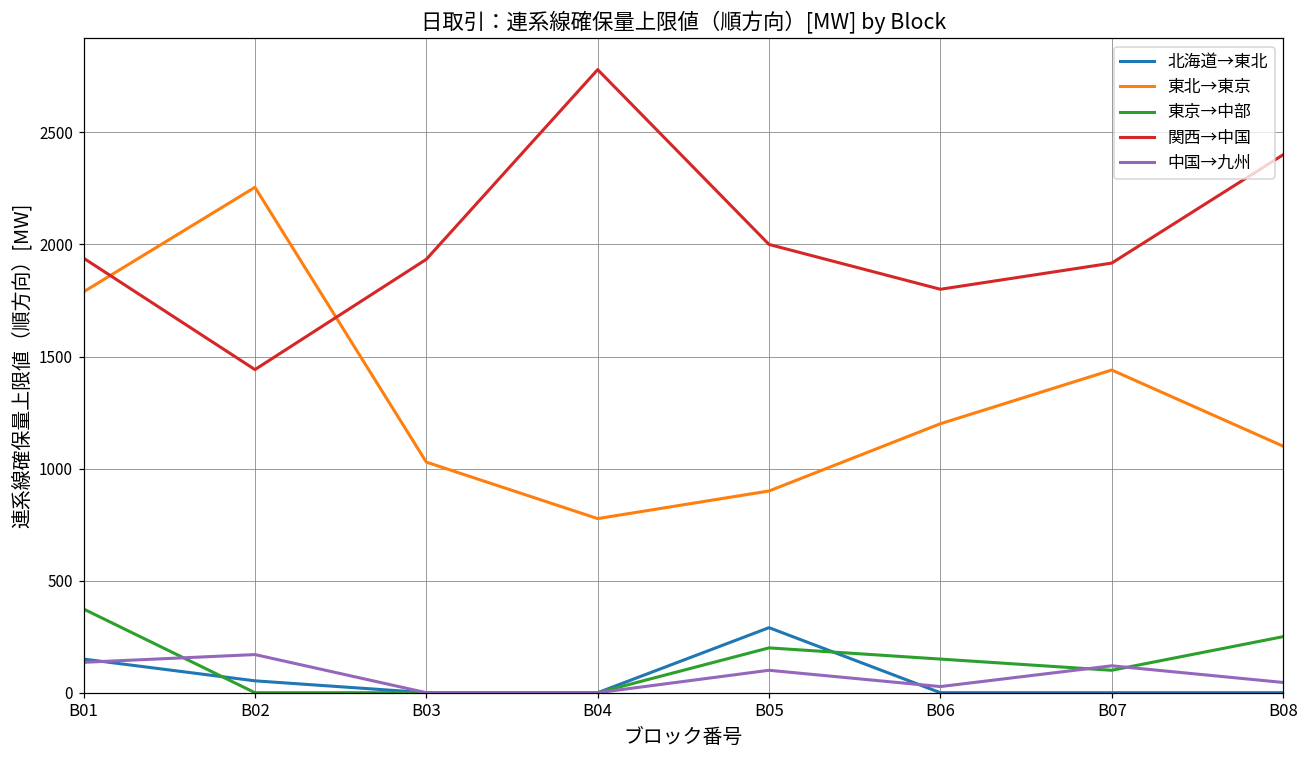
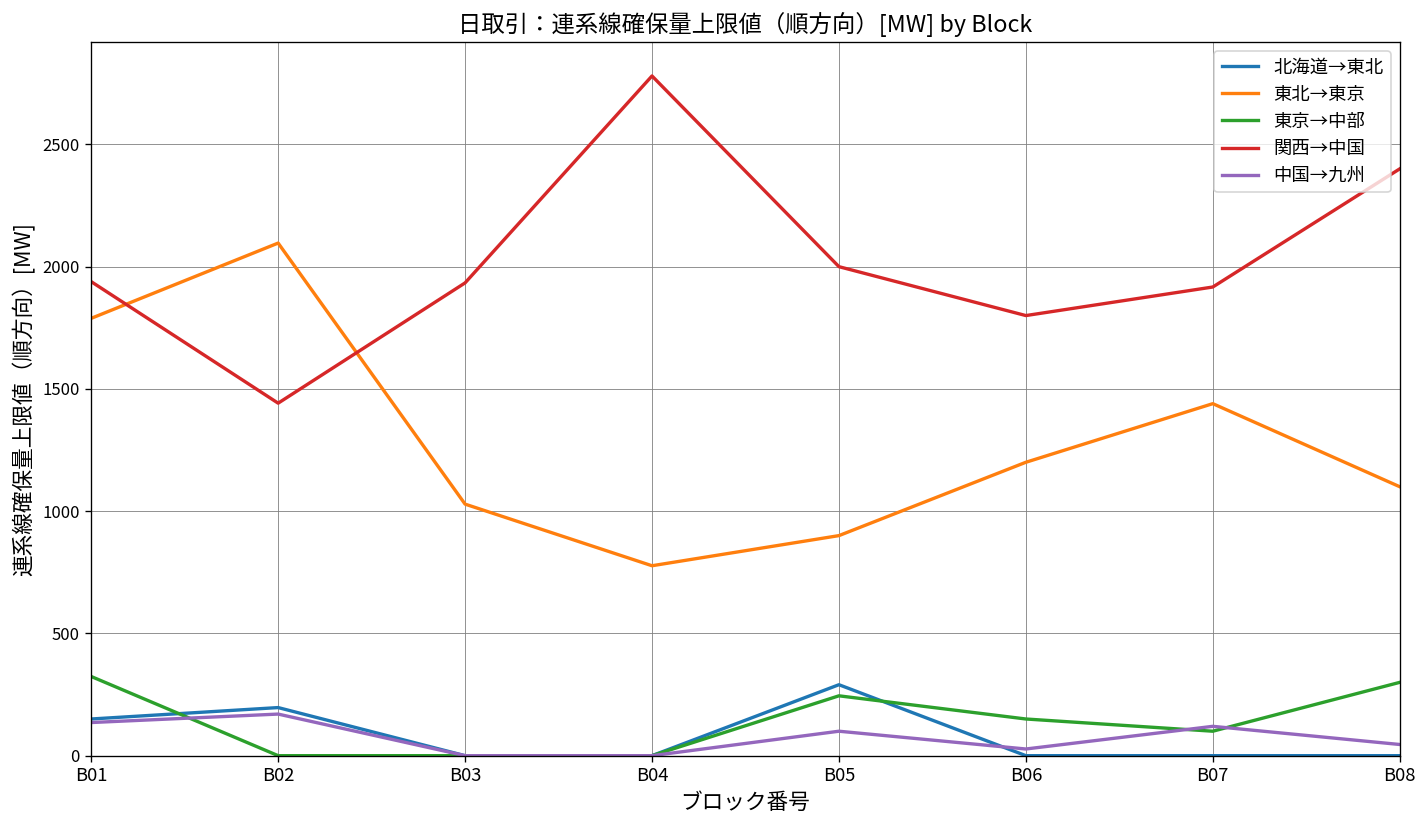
東京→中部, B01: 370 -> 320
北海道→東北, B02: 50 -> 200
東北→東京, B02: 2260 -> 2100
東京→中部, B05: 200 -> 240
東京→中部, B08: 250 -> 300
